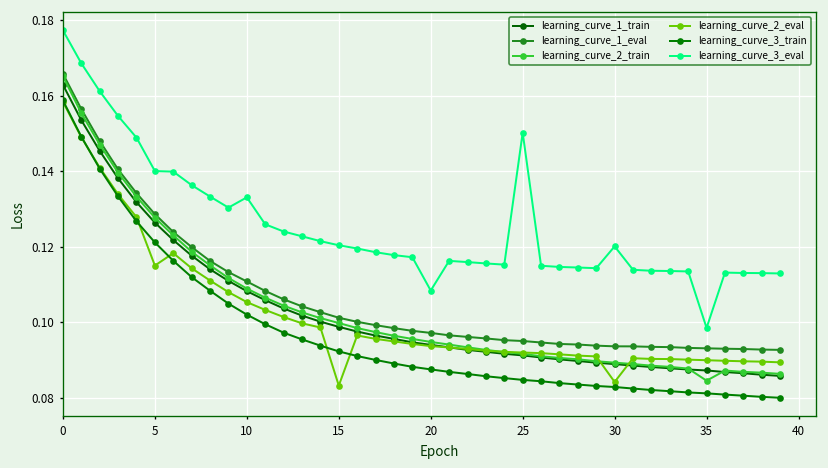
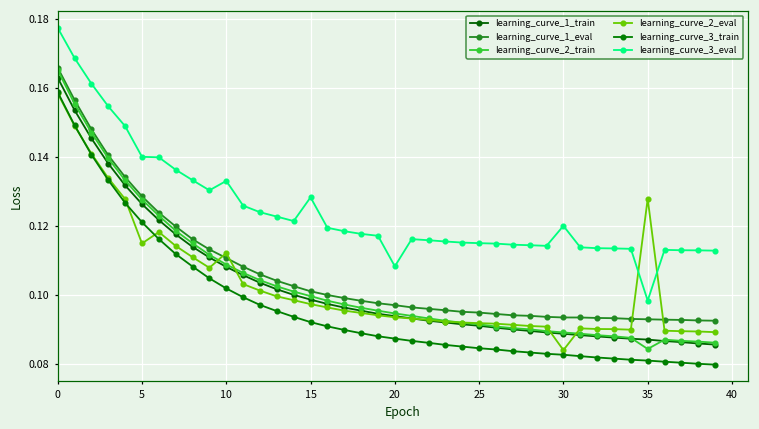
learning_curve_2_eval, 10: 0.105 -> 0.112
learning_curve_2_eval, 15: 0.083 -> 0.097
learning_curve_3_eval, 15: 0.120 -> 0.128
learning_curve_3_eval, 25: 0.150 -> 0.115
learning_curve_2_eval, 35: 0.090 -> 0.128
